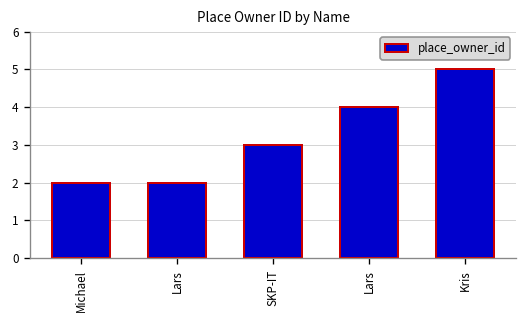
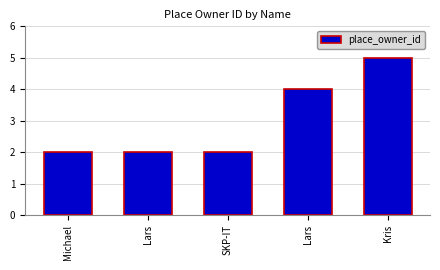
SKP-IT: 3 -> 2
